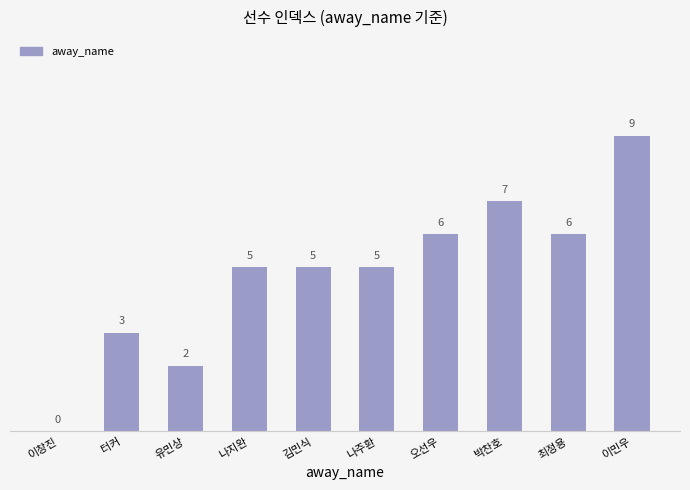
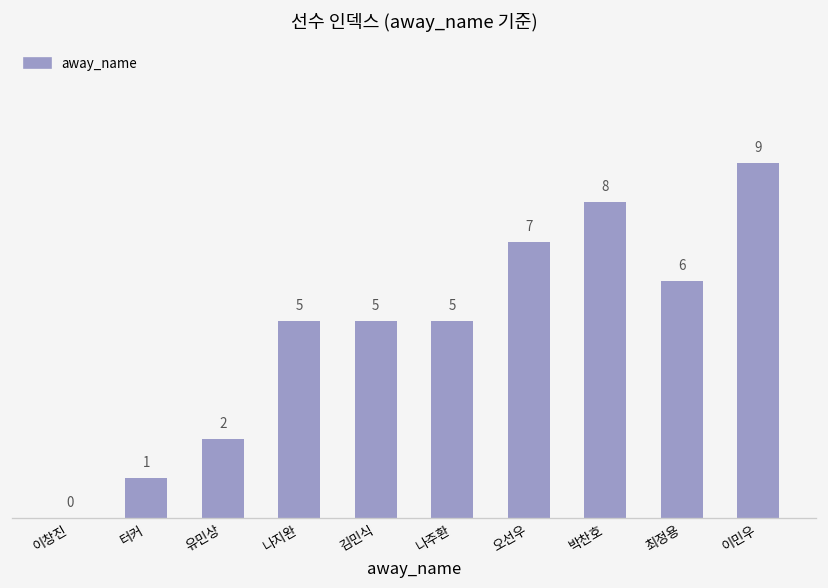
터커: 3 -> 1
오선우: 6 -> 7
박찬호: 7 -> 8
